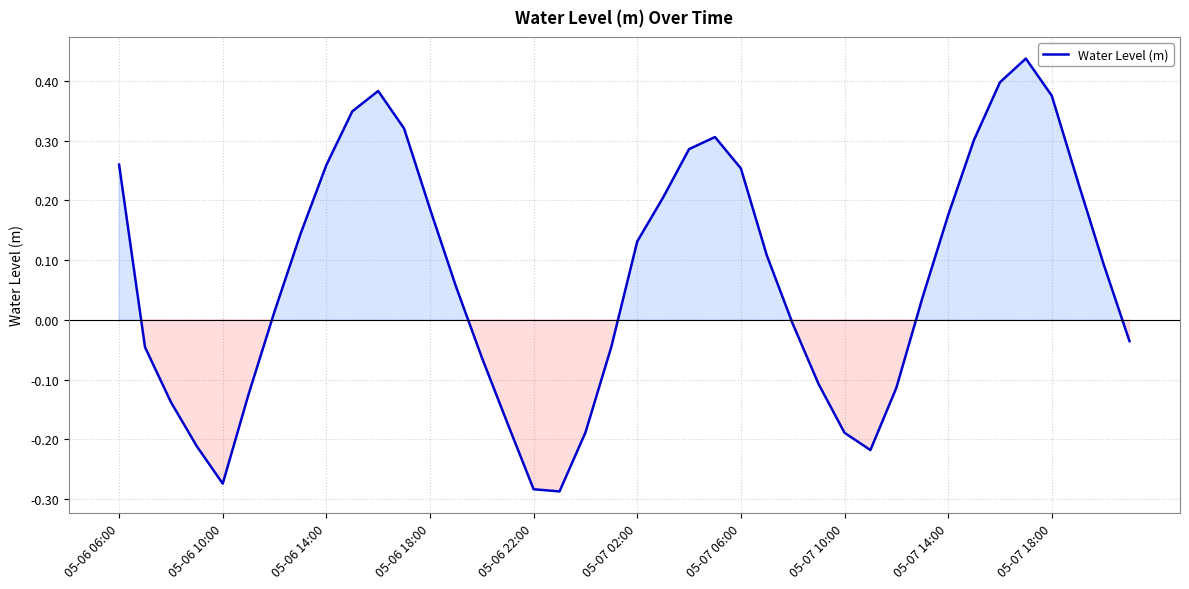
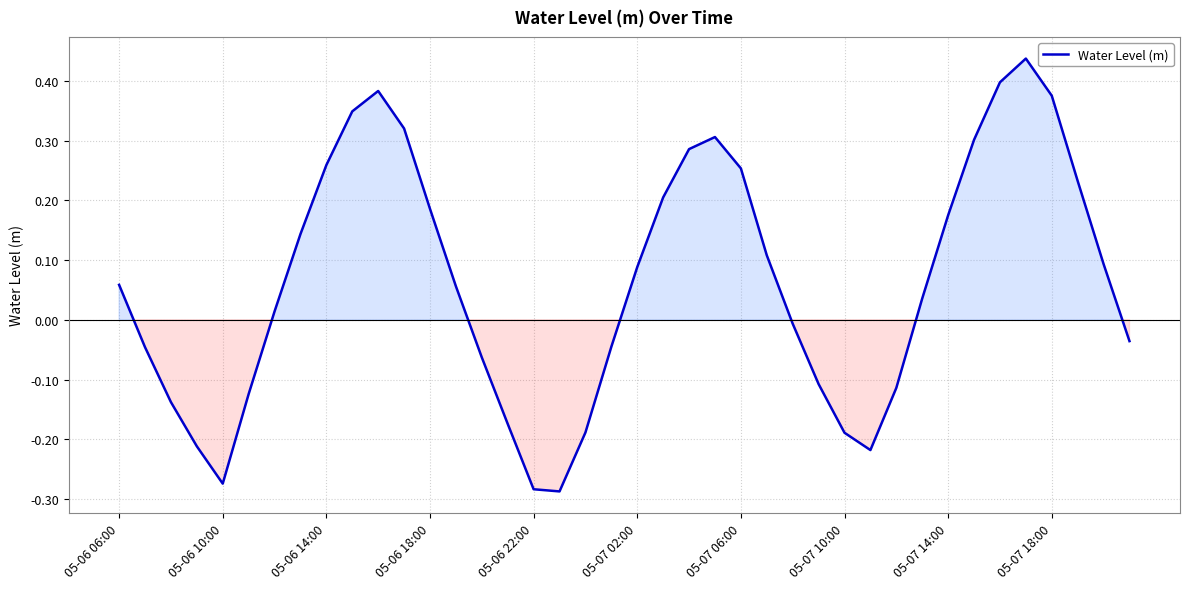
05-06 06:00: 0.26 -> 0.06
05-07 02:00: 0.13 -> 0.09
